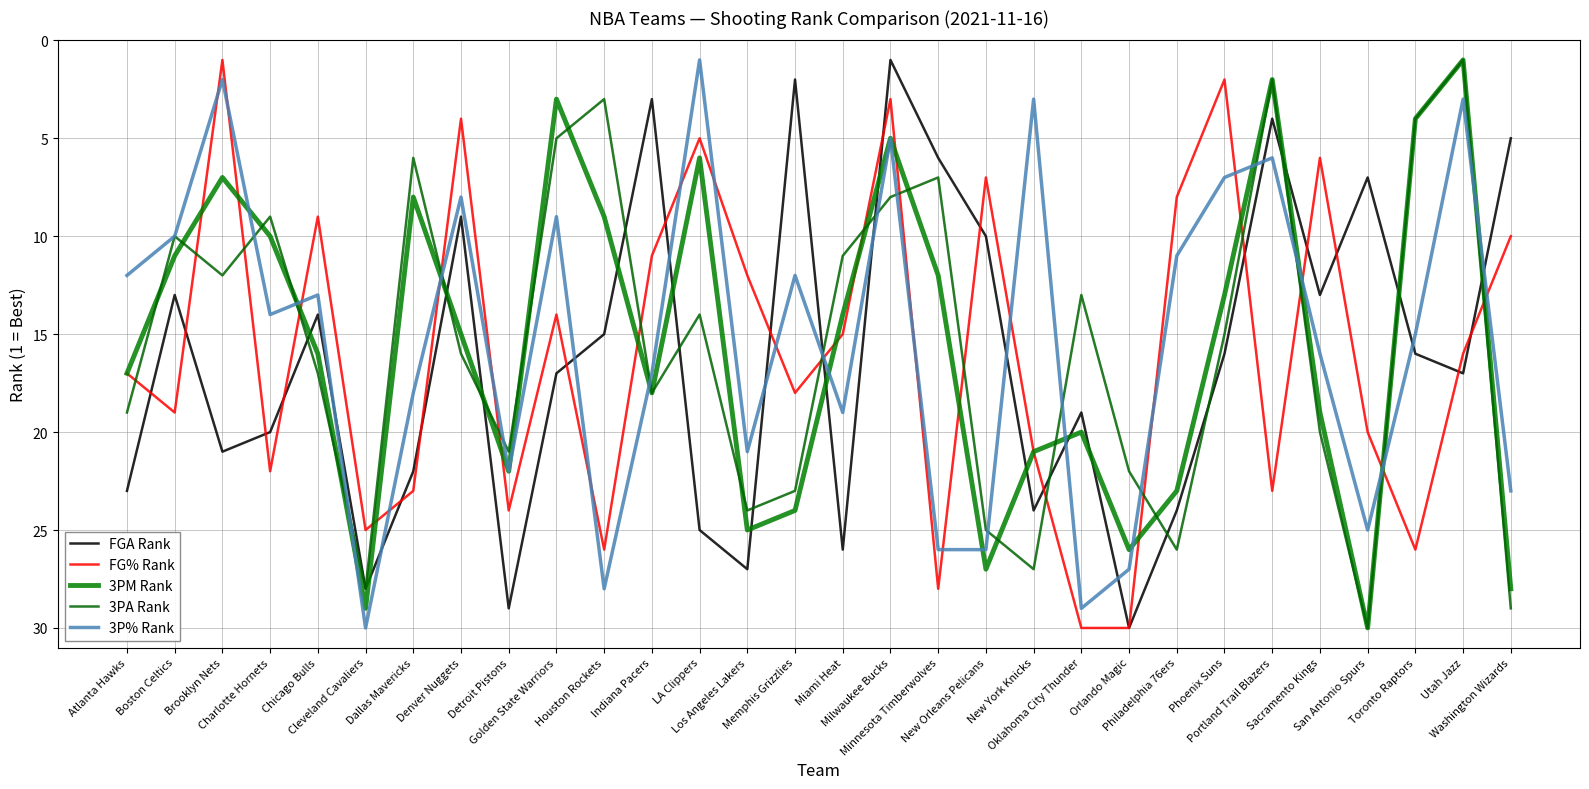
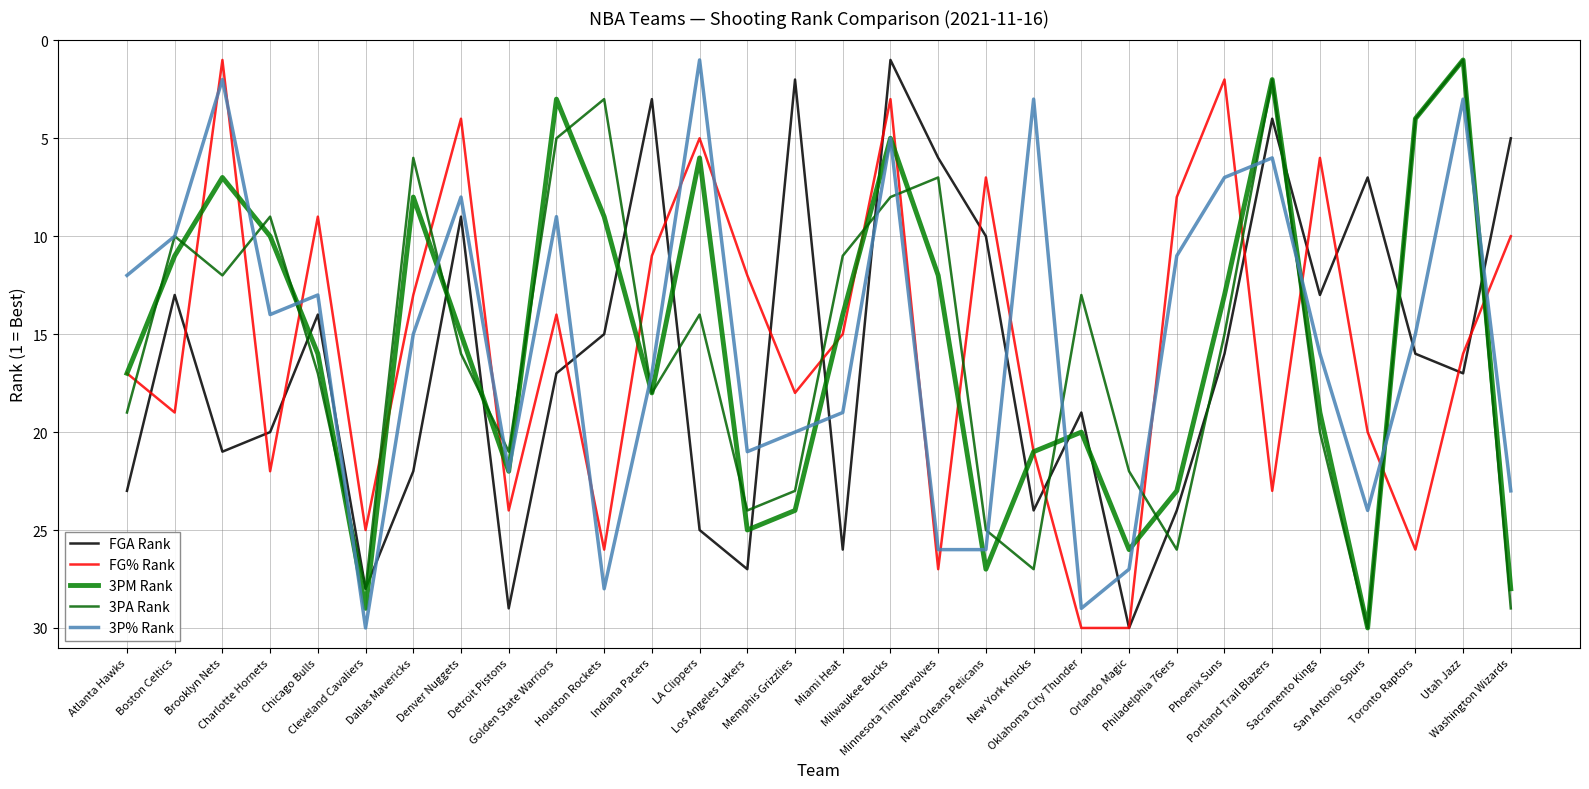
FG% Rank, Dallas Mavericks: 23 -> 13
3P% Rank, Dallas Mavericks: 18 -> 15
3P% Rank, Memphis Grizzlies: 12 -> 20
FG% Rank, Minnesota Timberwolves: 28 -> 27
3P% Rank, San Antonio Spurs: 25 -> 24
